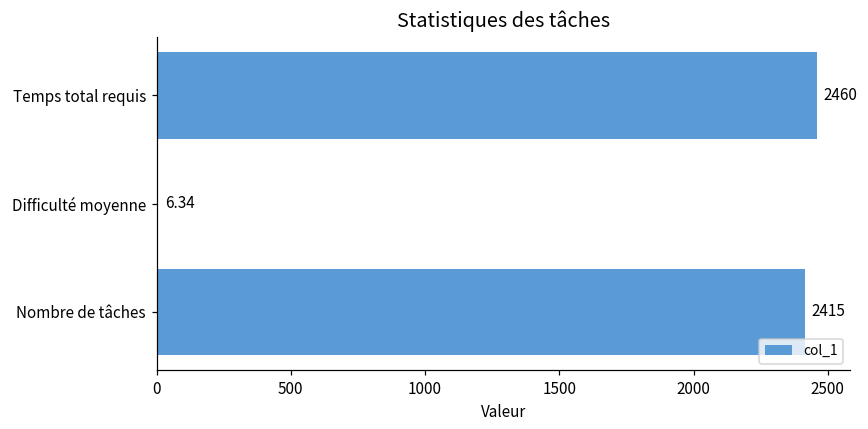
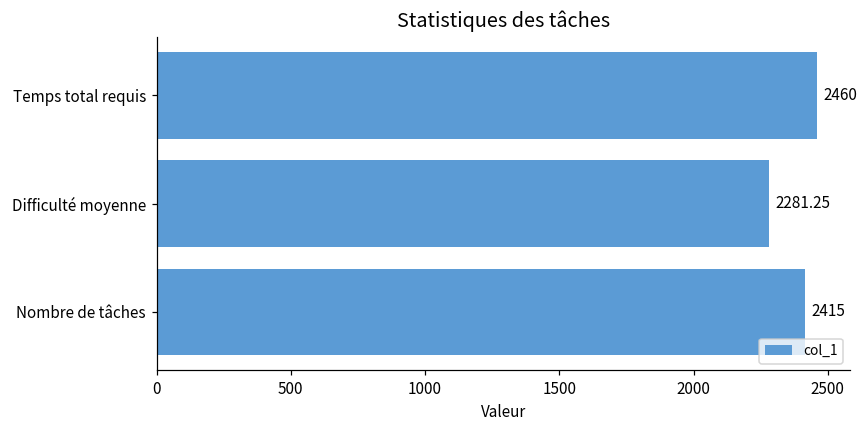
Difficulté moyenne: 6.34 -> 2281.25
